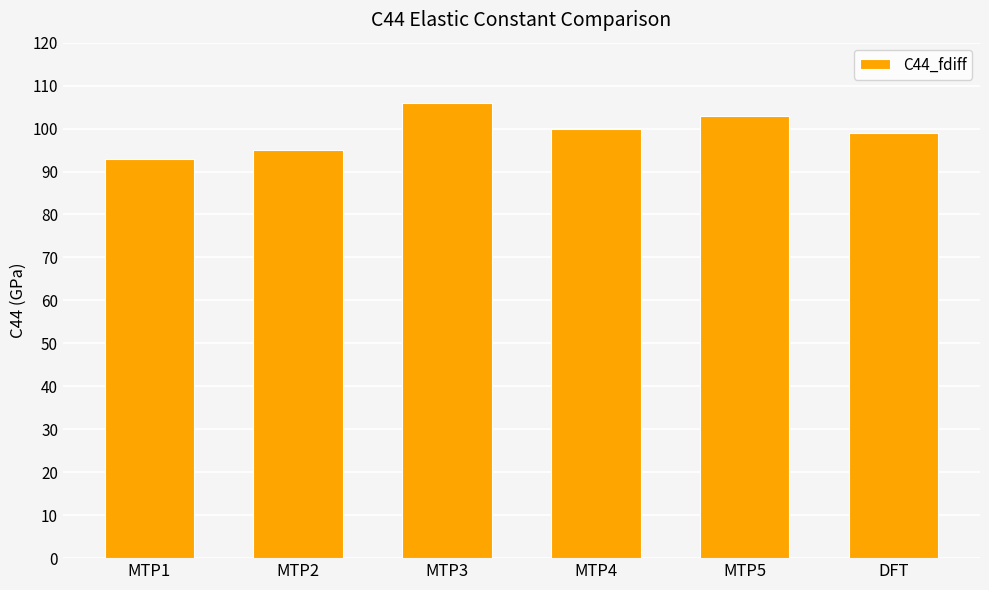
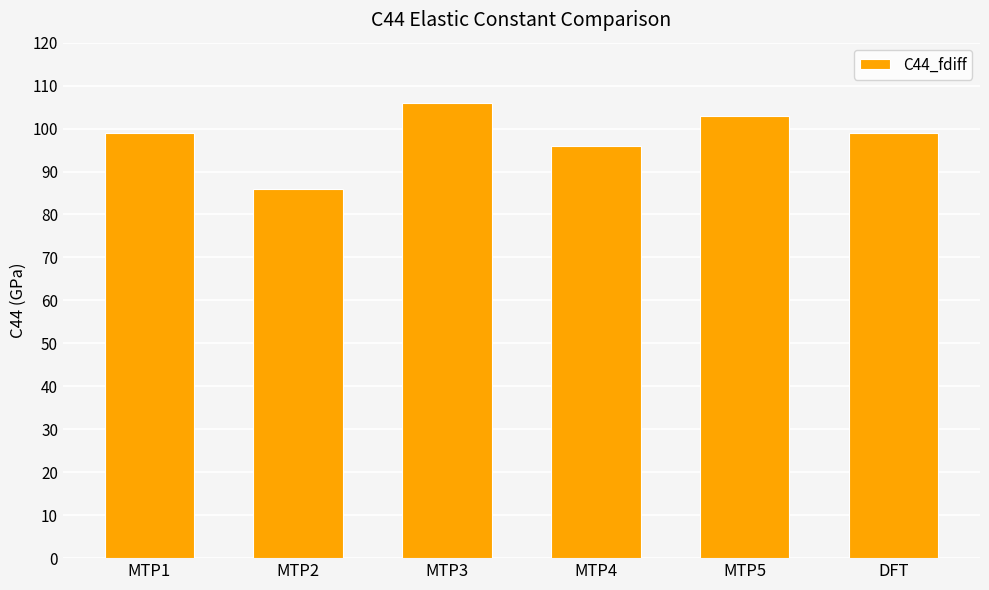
MTP1: 93 -> 99
MTP2: 95 -> 86
MTP4: 100 -> 96
